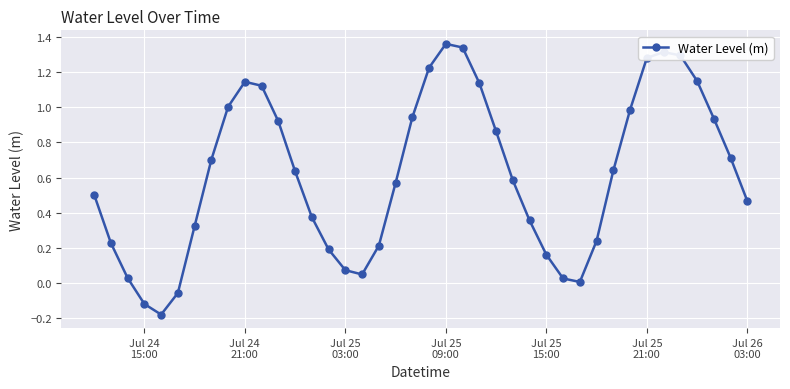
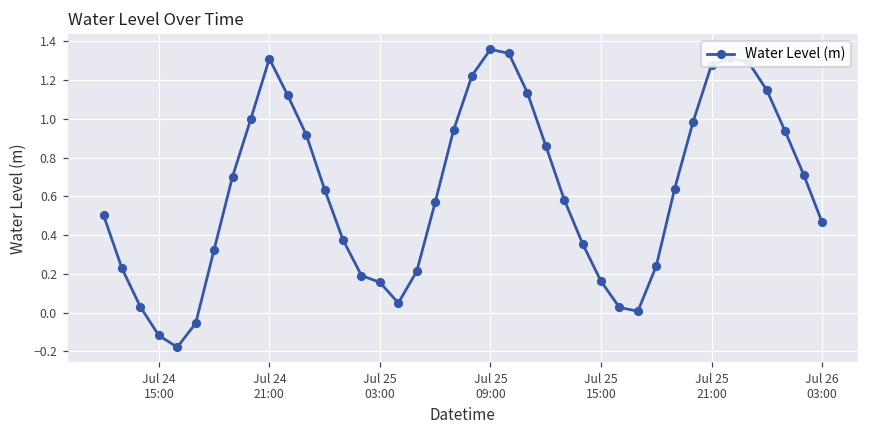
Jul 24 21:00: 1.14 -> 1.31
Jul 25 03:00: 0.07 -> 0.16
